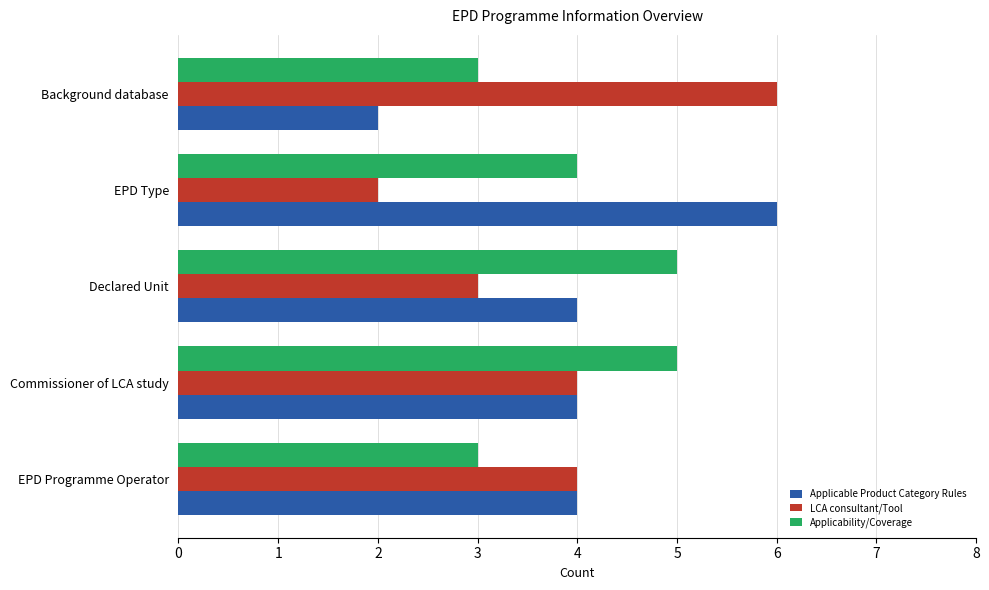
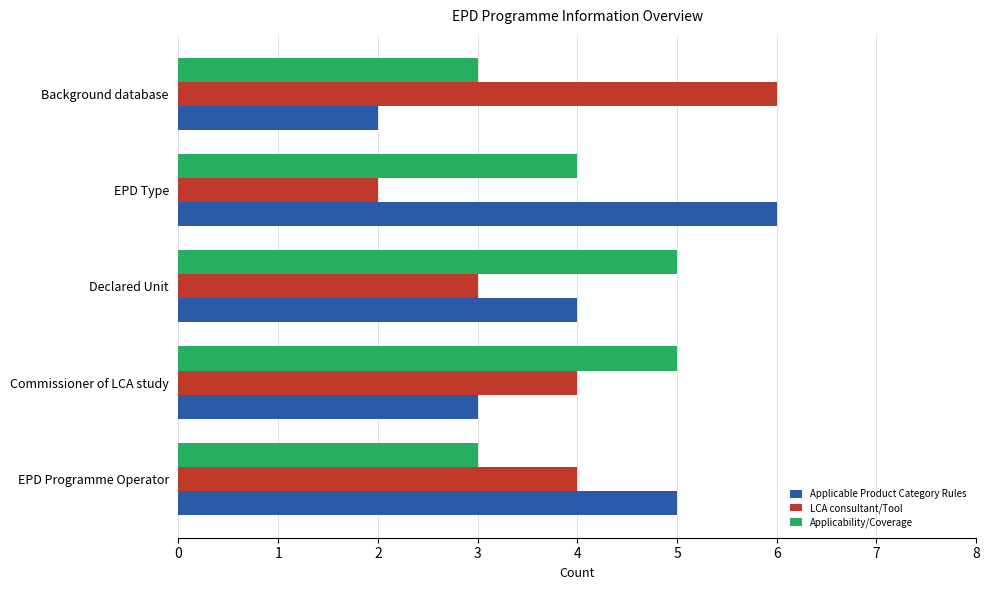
Applicable Product Category Rules, Commissioner of LCA study: 4 -> 3
Applicable Product Category Rules, EPD Programme Operator: 4 -> 5
